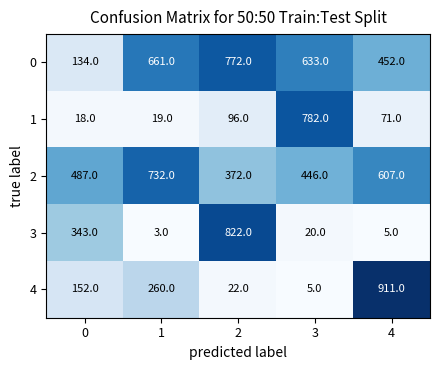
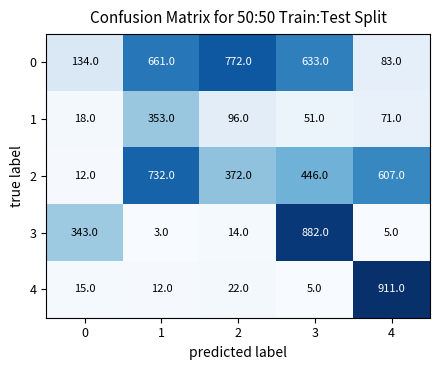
0, 4: 452.0 -> 83.0
1, 1: 19.0 -> 353.0
1, 3: 782.0 -> 51.0
2, 0: 487.0 -> 12.0
3, 2: 822.0 -> 14.0
3, 3: 20.0 -> 882.0
4, 0: 152.0 -> 15.0
4, 1: 260.0 -> 12.0
